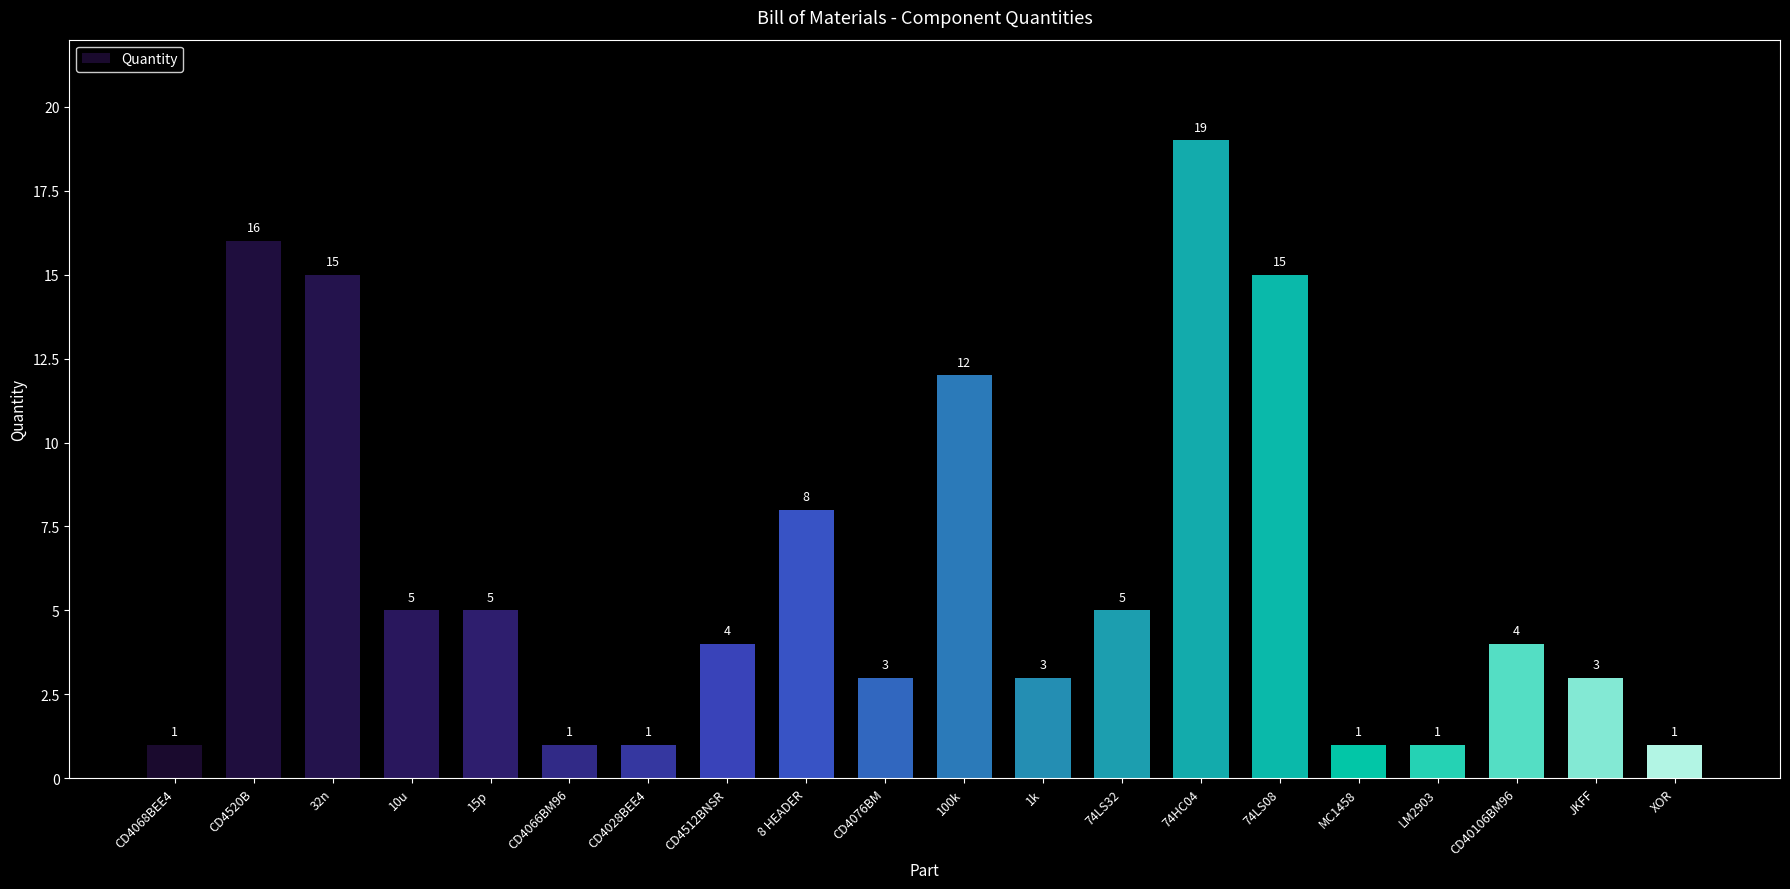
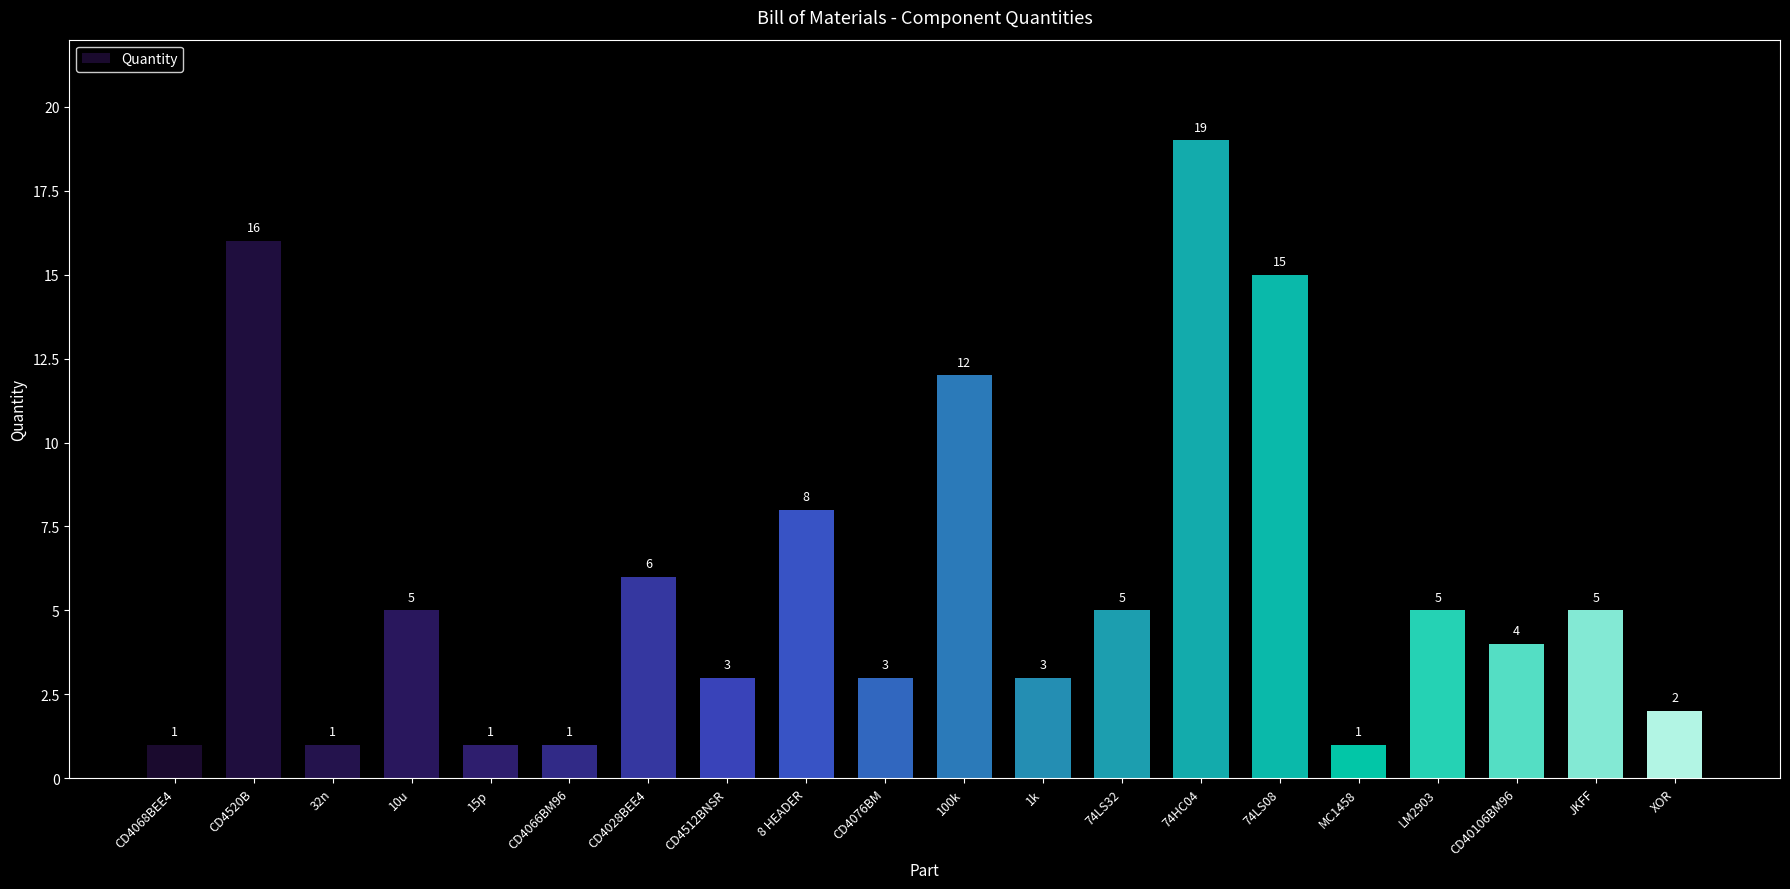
32n: 15 -> 1
15p: 5 -> 1
CD4028BEE4: 1 -> 6
CD4512BNSR: 4 -> 3
LM2903: 1 -> 5
JKFF: 3 -> 5
XOR: 1 -> 2
